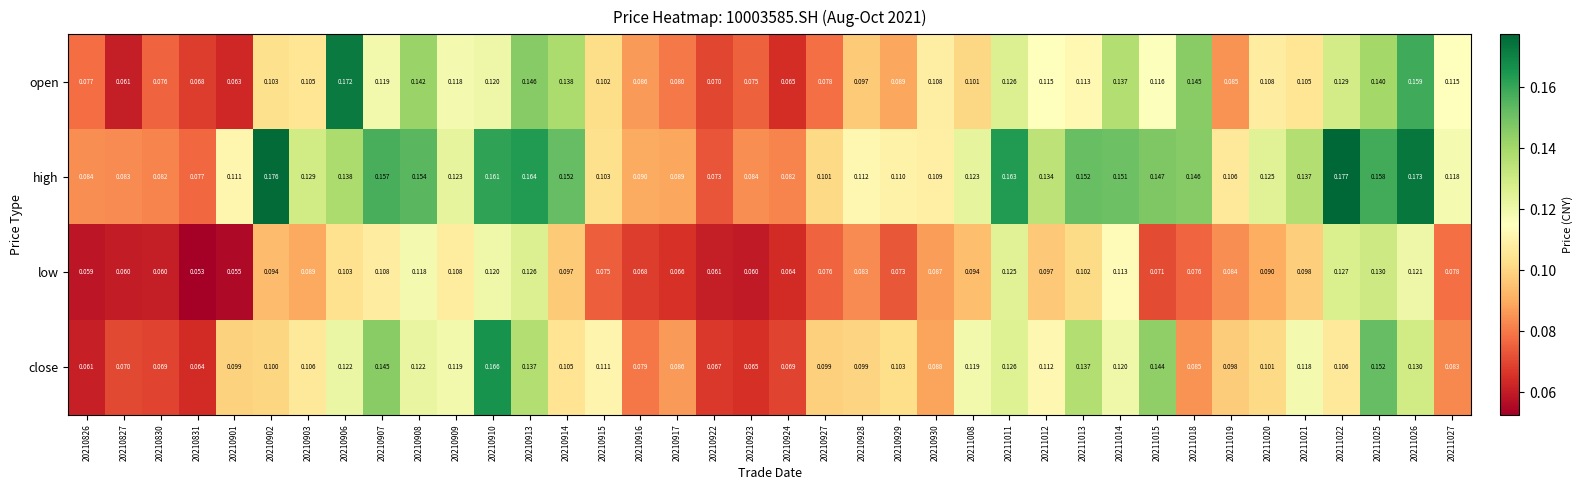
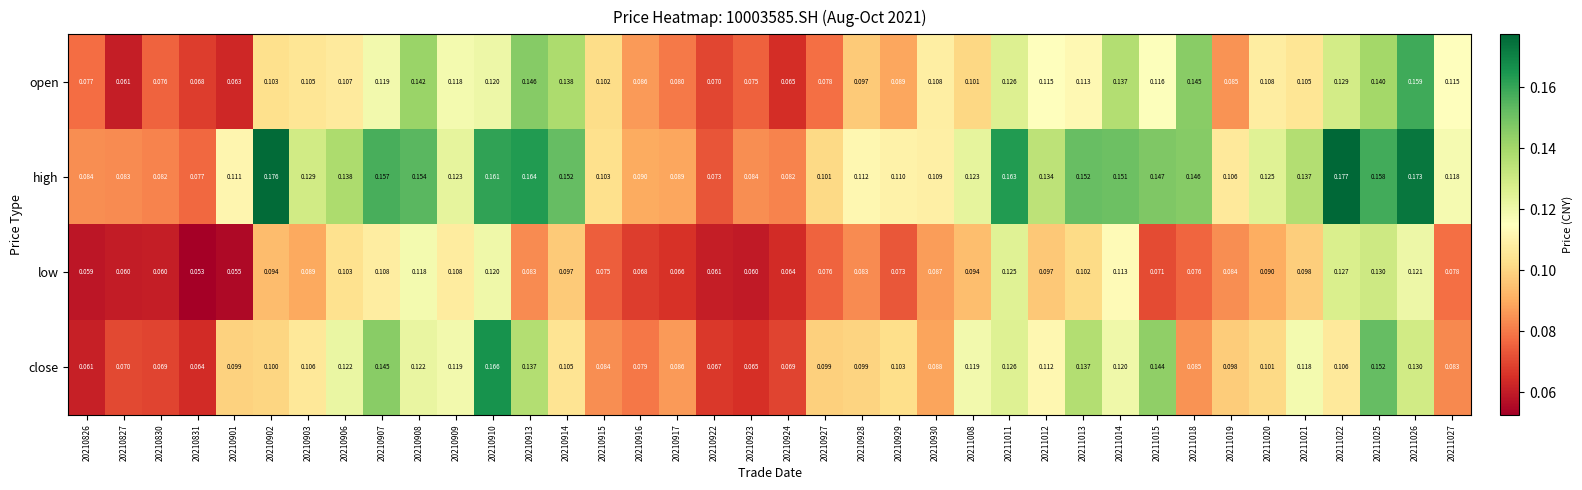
open, 20210906: 0.172 -> 0.107
low, 20210913: 0.126 -> 0.083
close, 20210915: 0.111 -> 0.084
